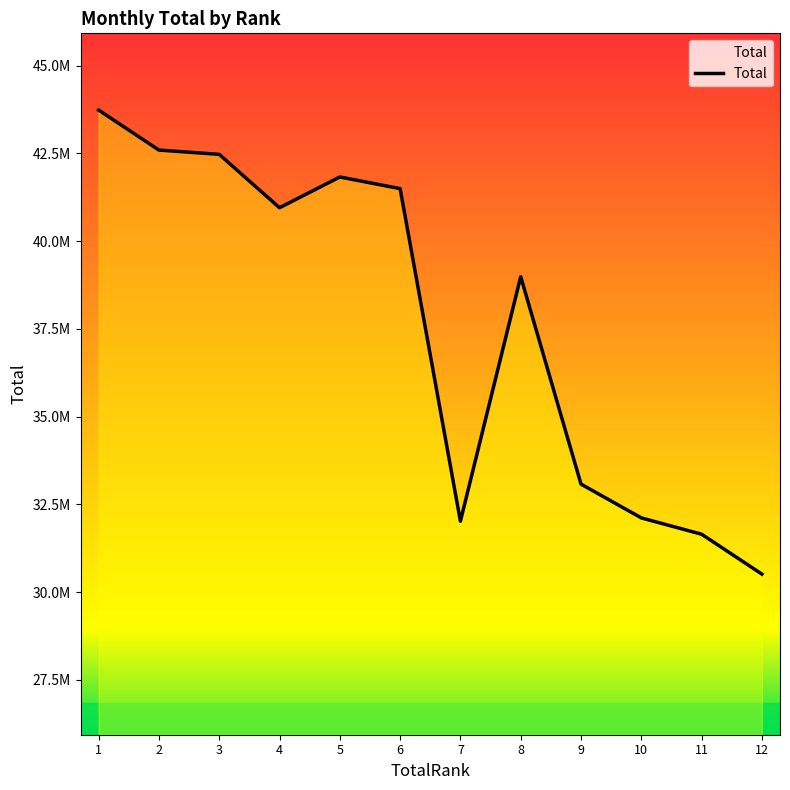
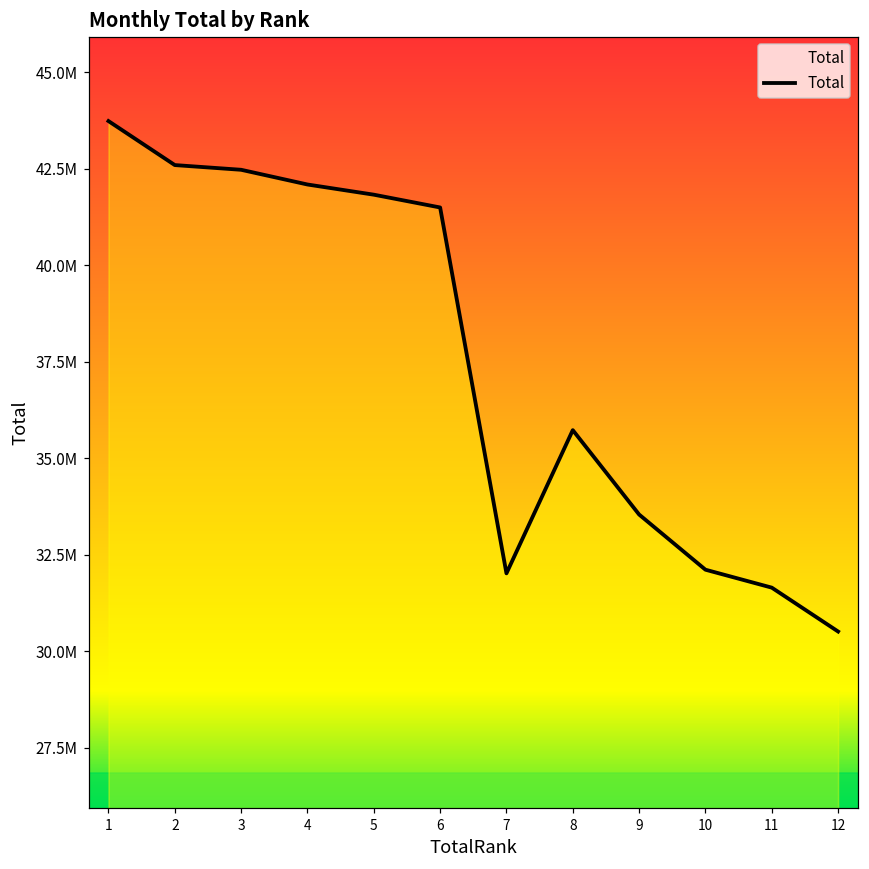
4: 40900000 -> 42100000
8: 39000000 -> 35700000
9: 33100000 -> 33500000
